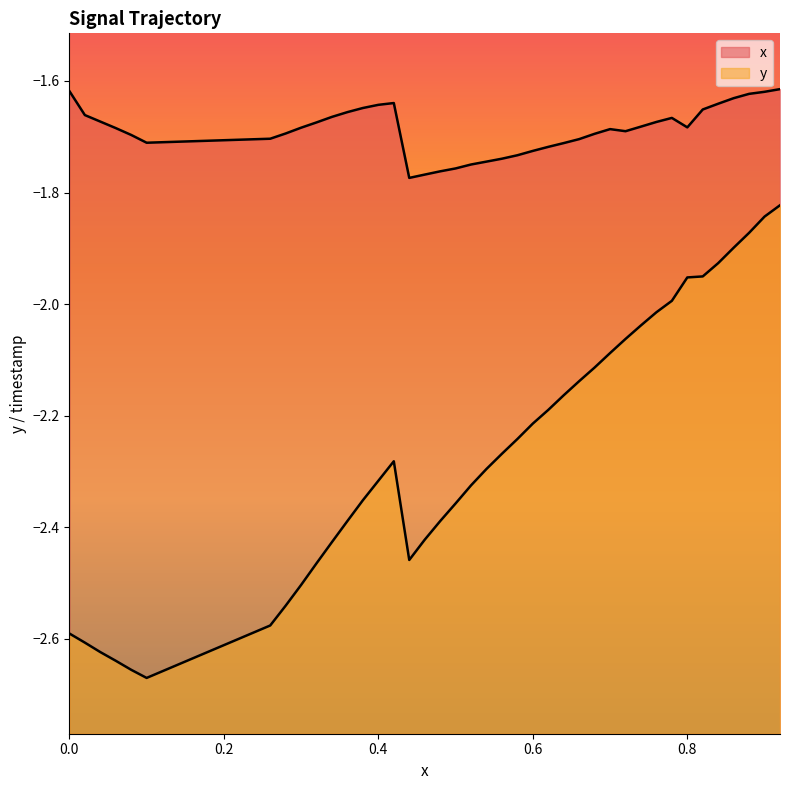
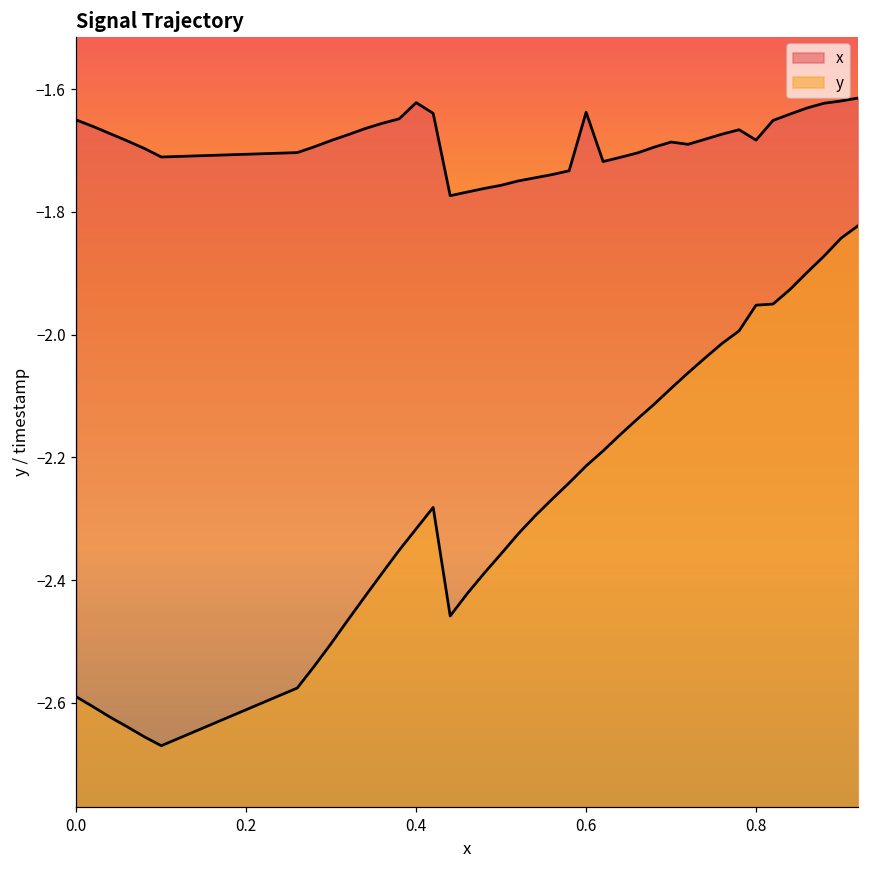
x, 0.0: -1.62 -> -1.65
x, 0.4: -1.64 -> -1.62
x, 0.6: -1.73 -> -1.64
